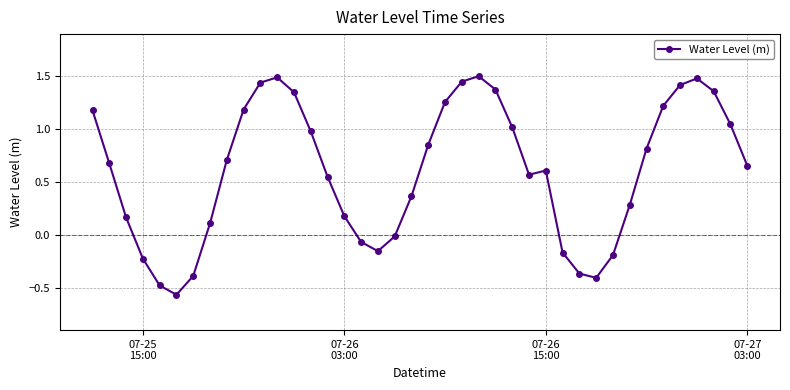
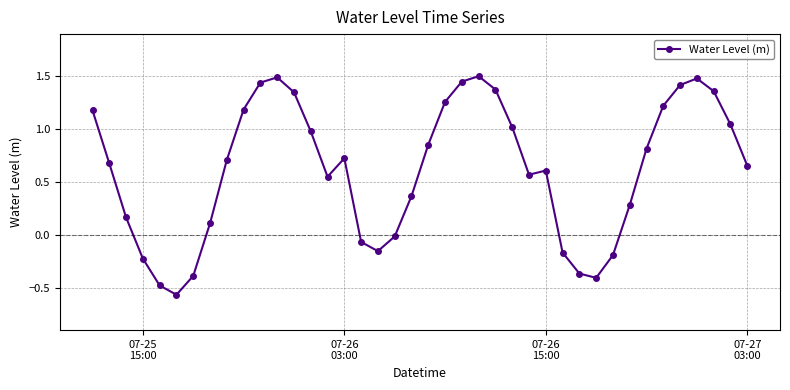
07-26 03:00: 0.18 -> 0.73
